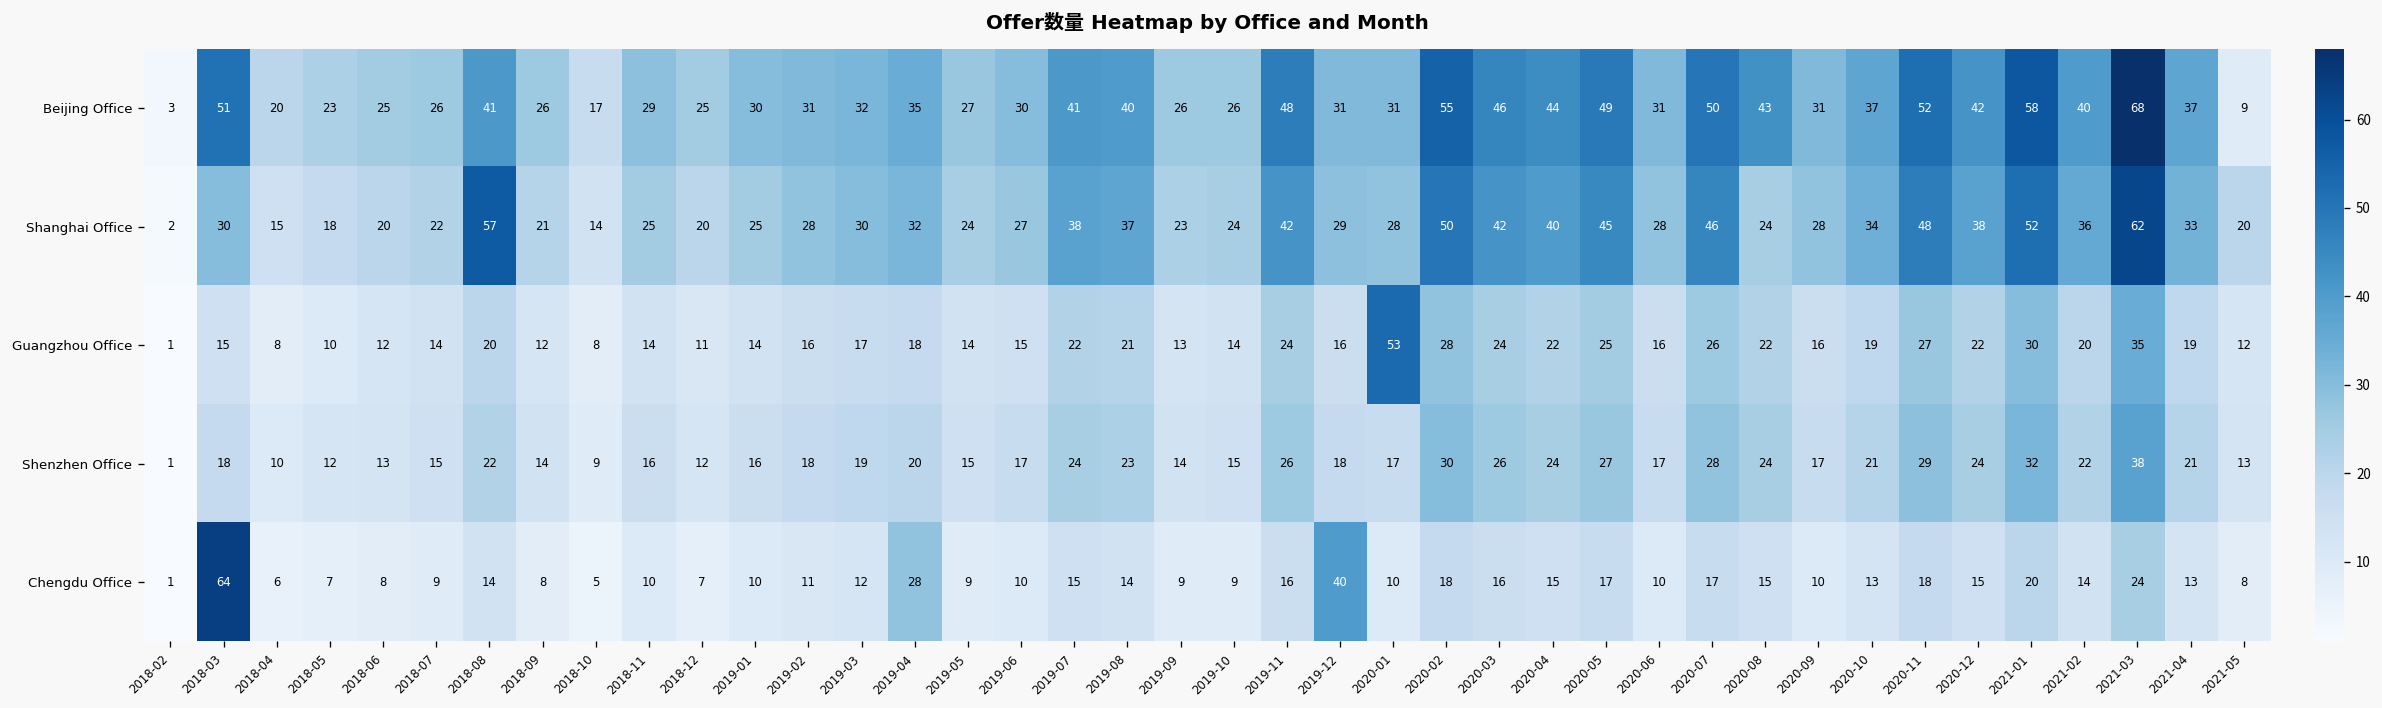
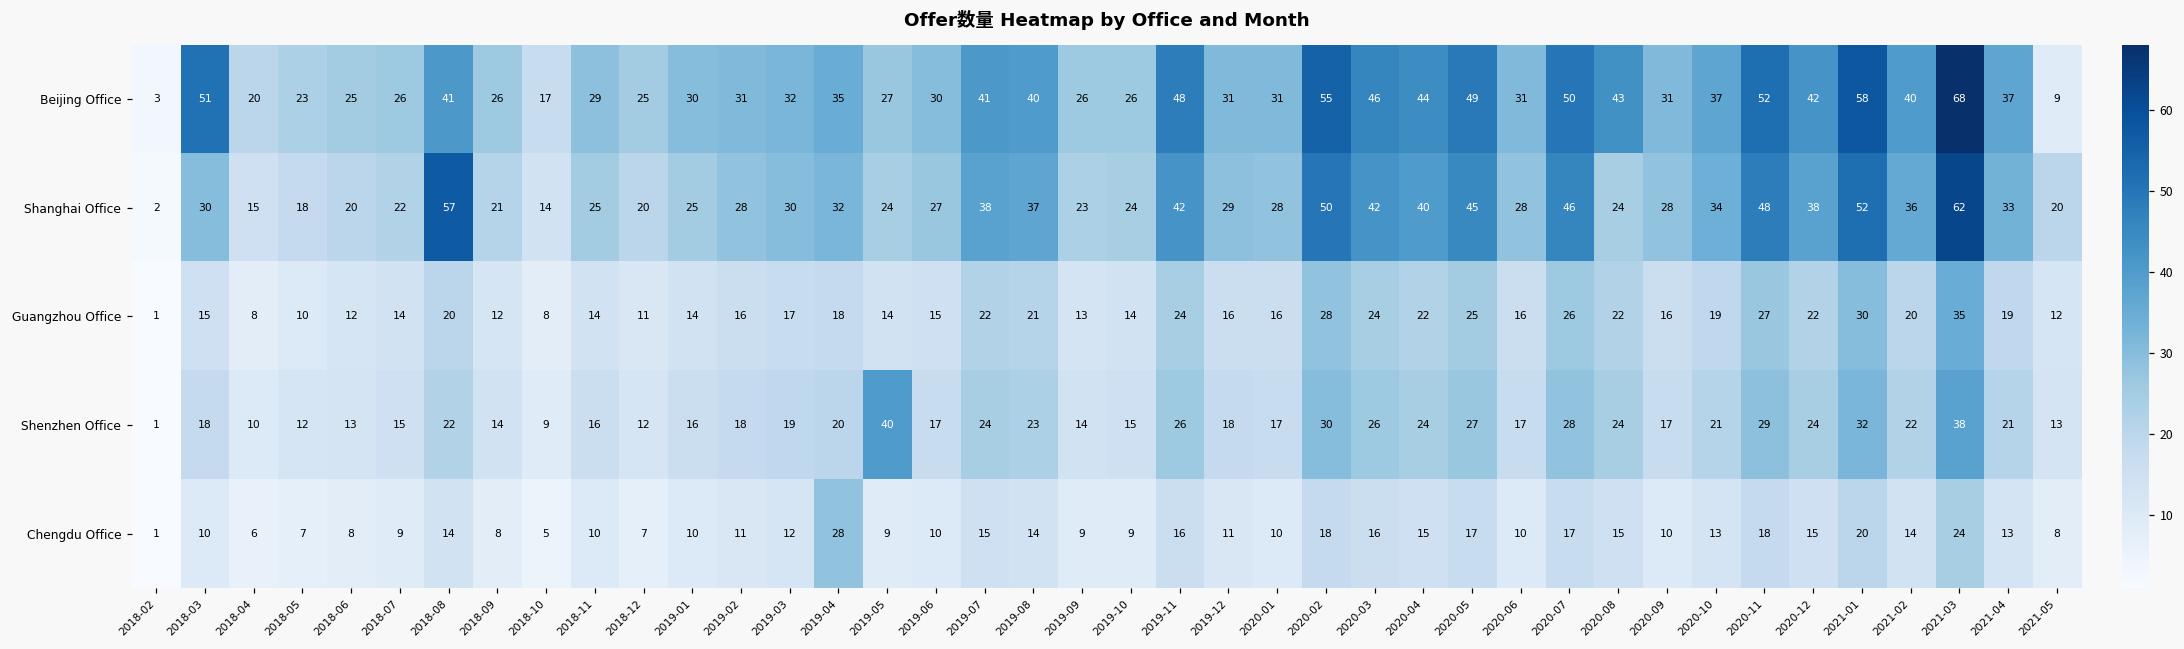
Guangzhou Office, 2020-01: 53 -> 16
Shenzhen Office, 2019-05: 15 -> 40
Chengdu Office, 2018-03: 64 -> 10
Chengdu Office, 2019-12: 40 -> 11
